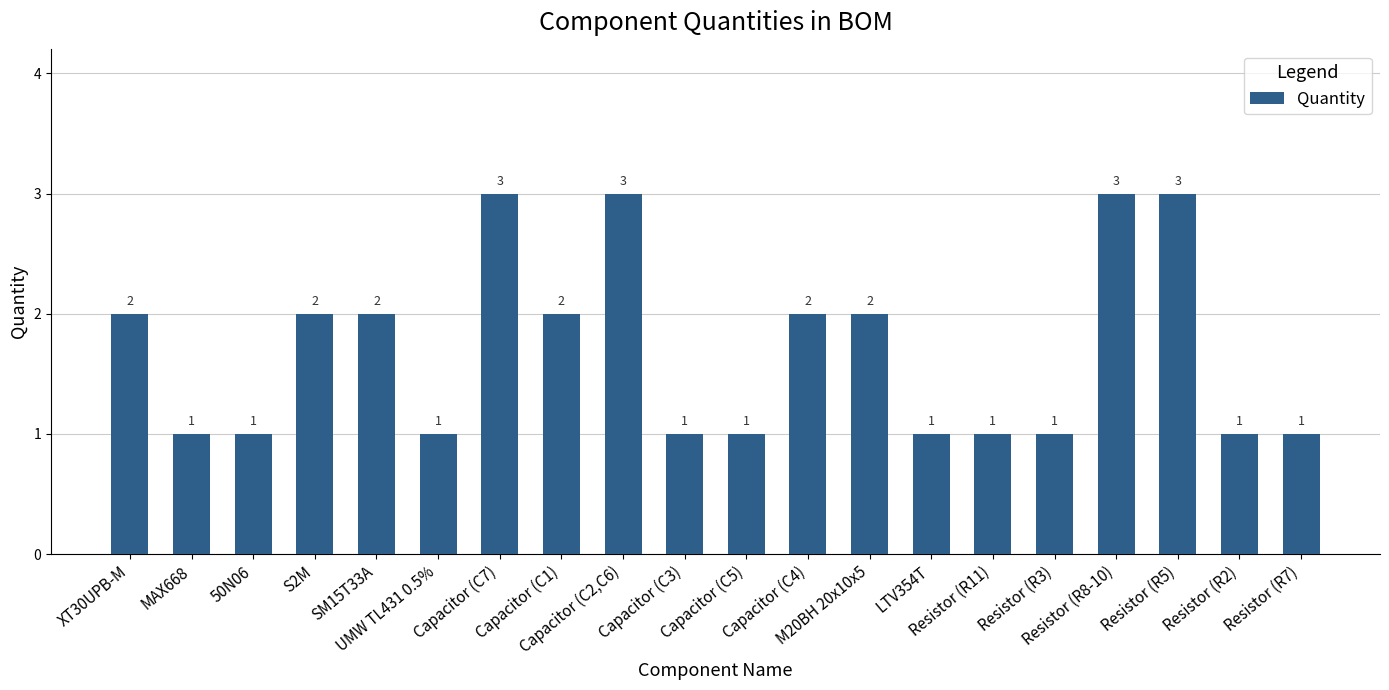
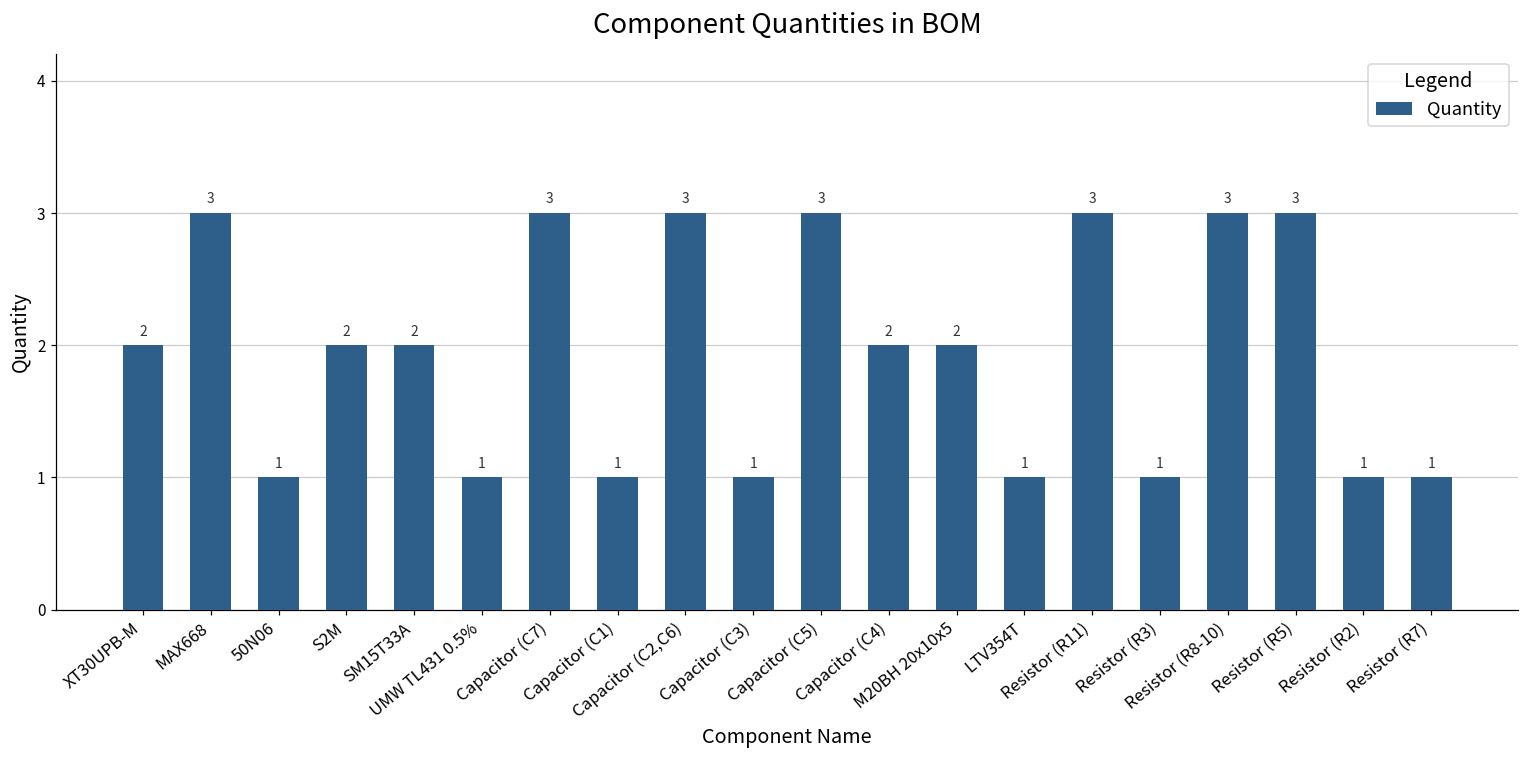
MAX668: 1 -> 3
Capacitor (C1): 2 -> 1
Capacitor (C5): 1 -> 3
Resistor (R11): 1 -> 3
